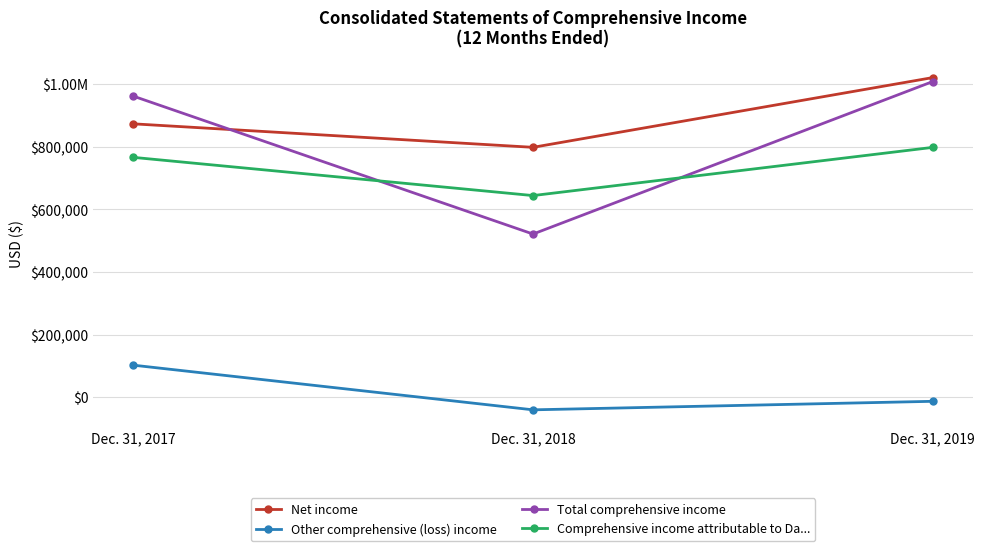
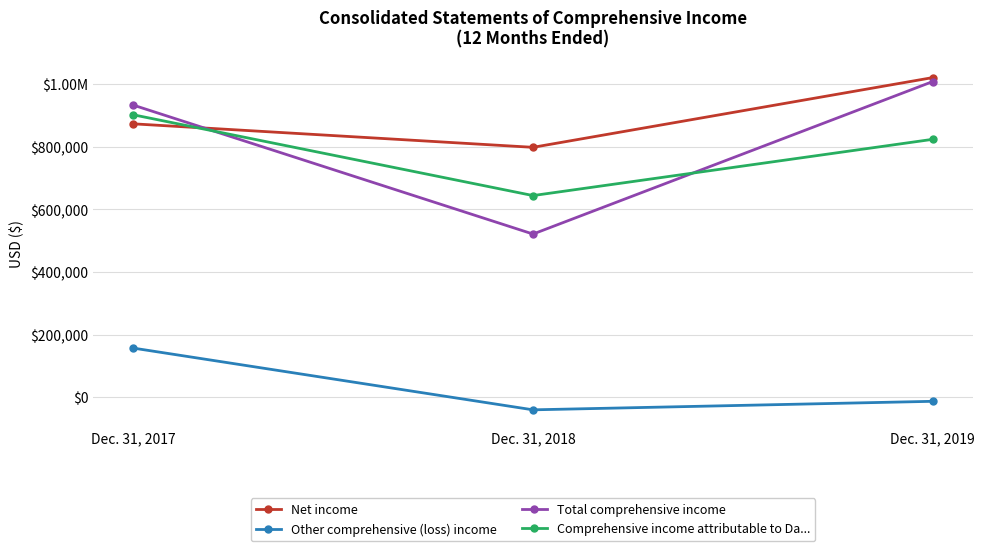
Other comprehensive (loss) income, Dec. 31, 2017: $100,000 -> $160,000
Total comprehensive income, Dec. 31, 2017: $960,000 -> $930,000
Comprehensive income attributable to Da..., Dec. 31, 2017: $770,000 -> $900,000
Comprehensive income attributable to Da..., Dec. 31, 2019: $800,000 -> $820,000
